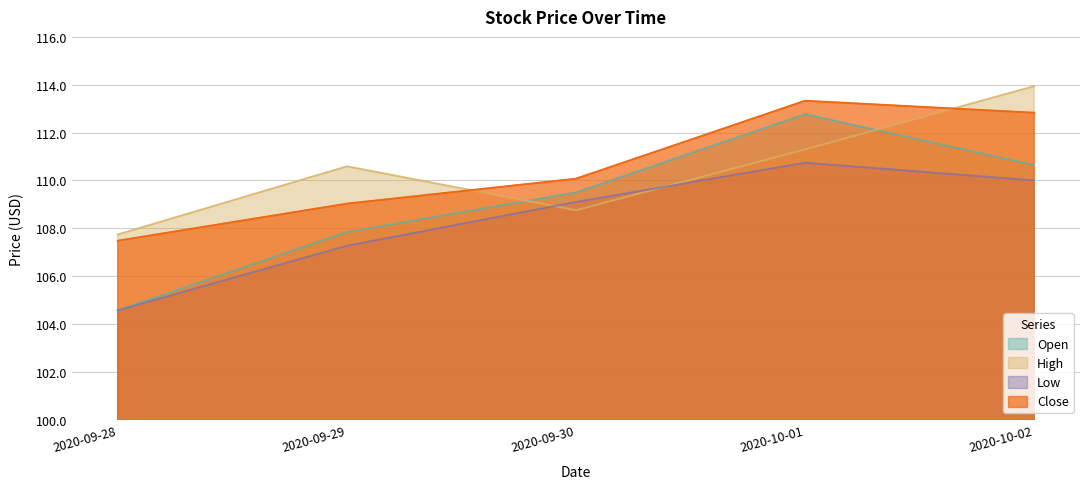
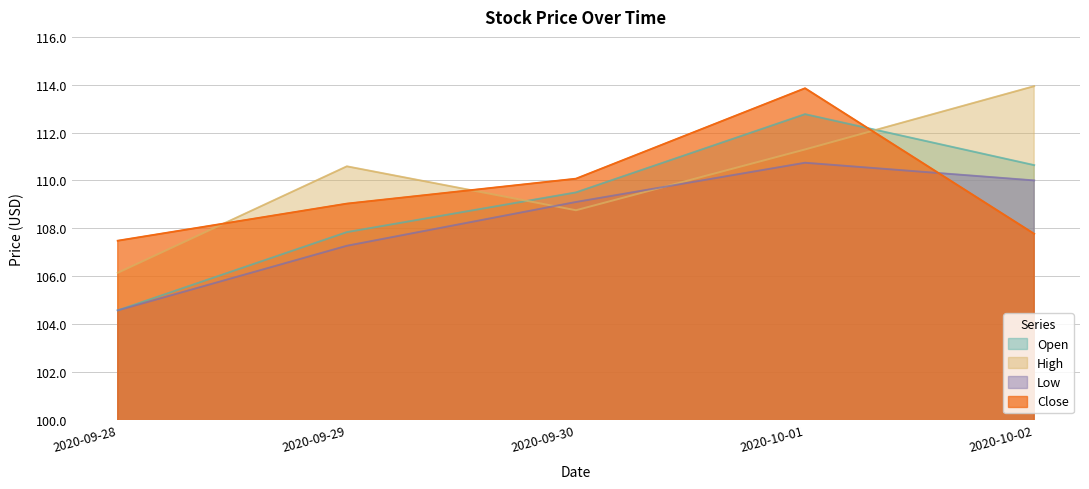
High, 2020-09-28: 107.7 -> 106.1
Close, 2020-10-01: 113.3 -> 113.9
Close, 2020-10-02: 112.8 -> 107.8
